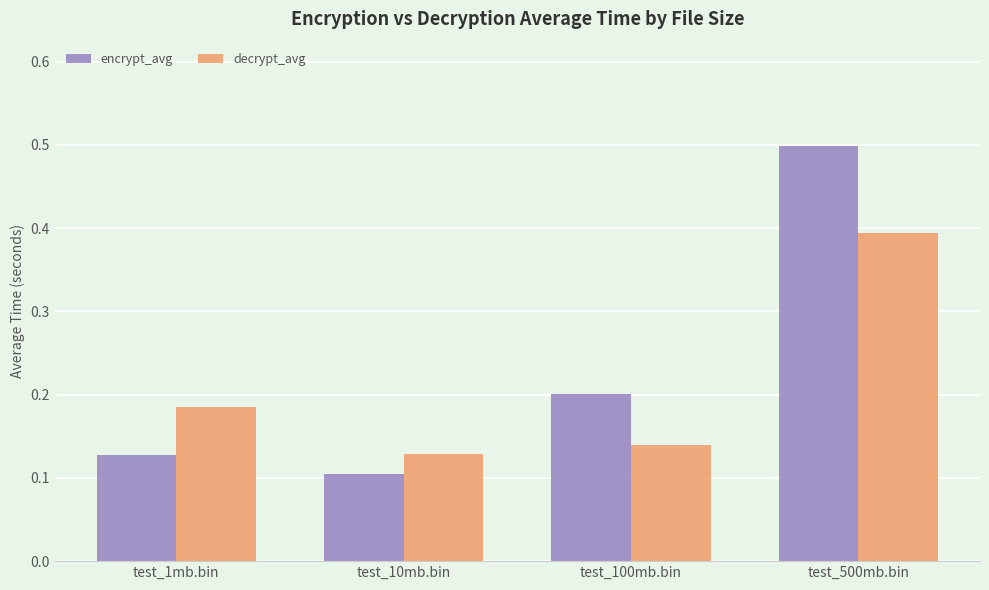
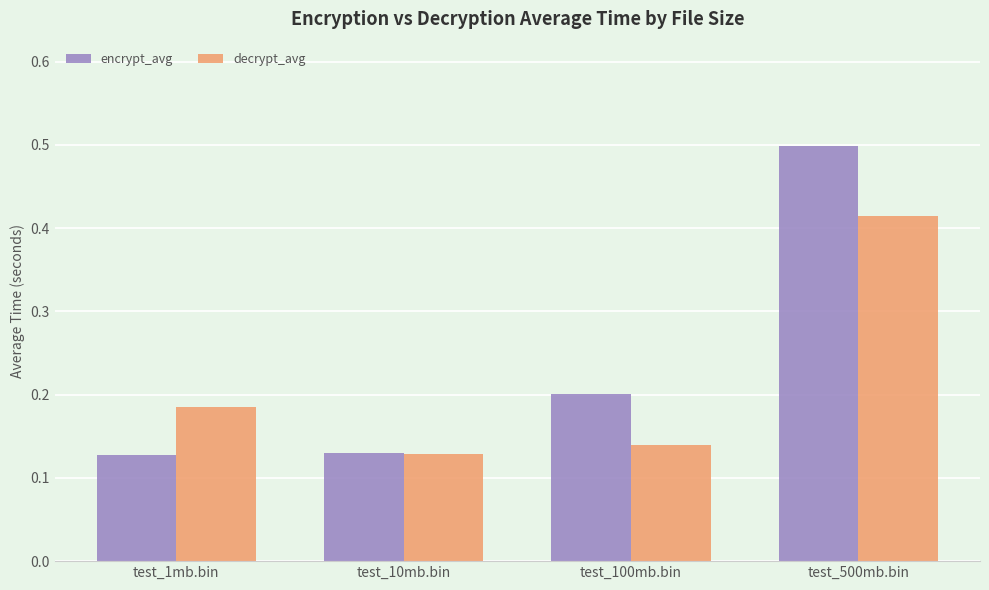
encrypt_avg, test_10mb.bin: 0.11 -> 0.13
decrypt_avg, test_500mb.bin: 0.39 -> 0.41
